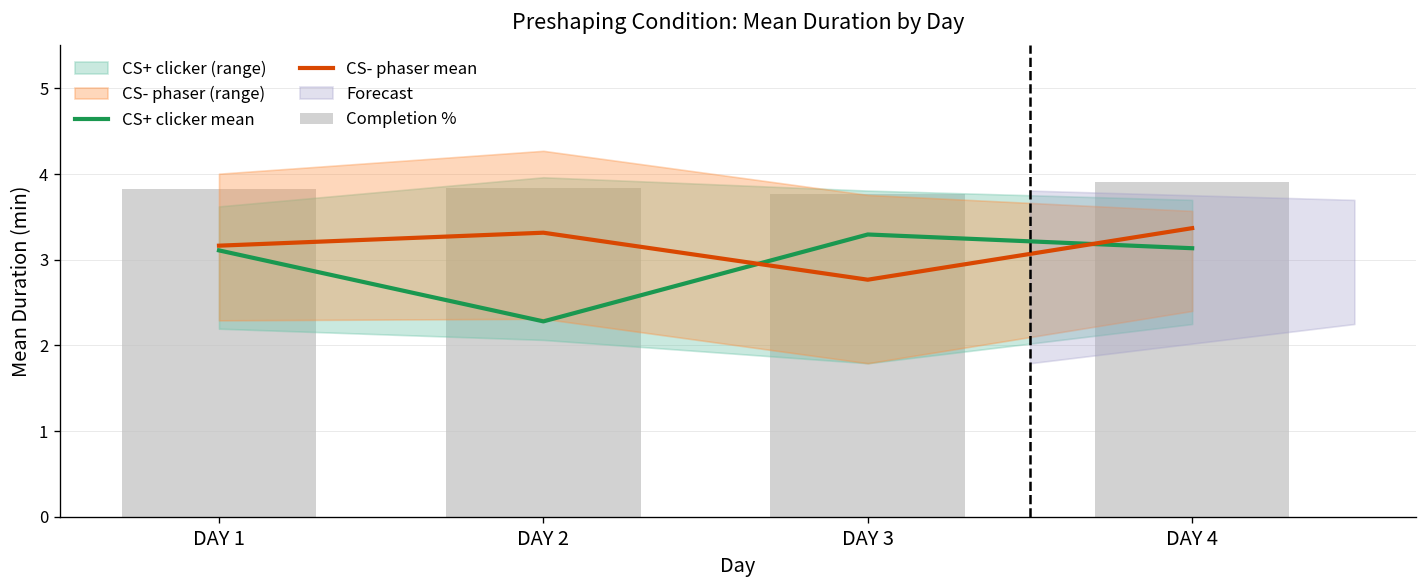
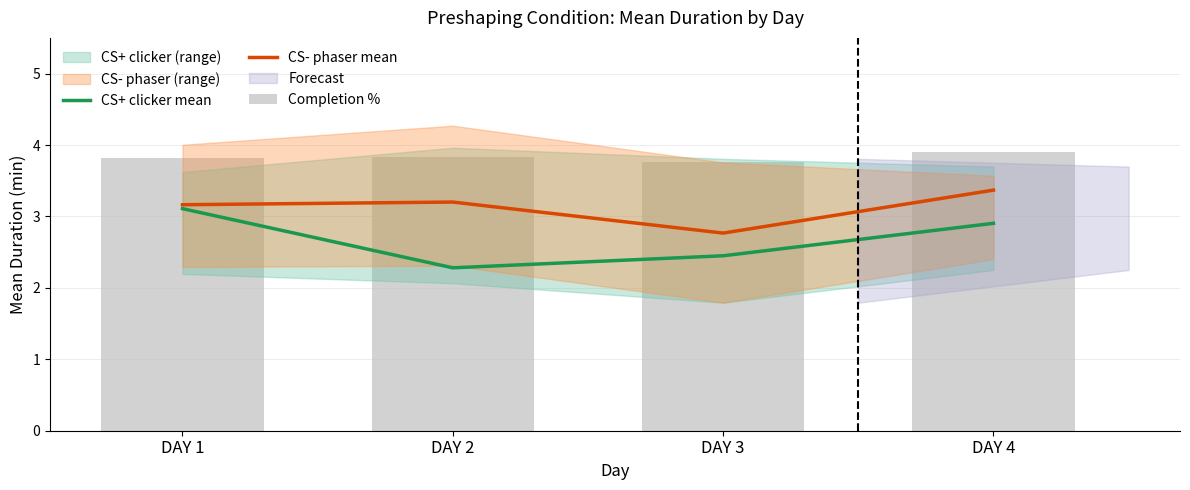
CS- phaser mean, DAY 2: 3.3 -> 3.2
CS+ clicker mean, DAY 3: 3.3 -> 2.4
CS+ clicker mean, DAY 4: 3.1 -> 2.9
